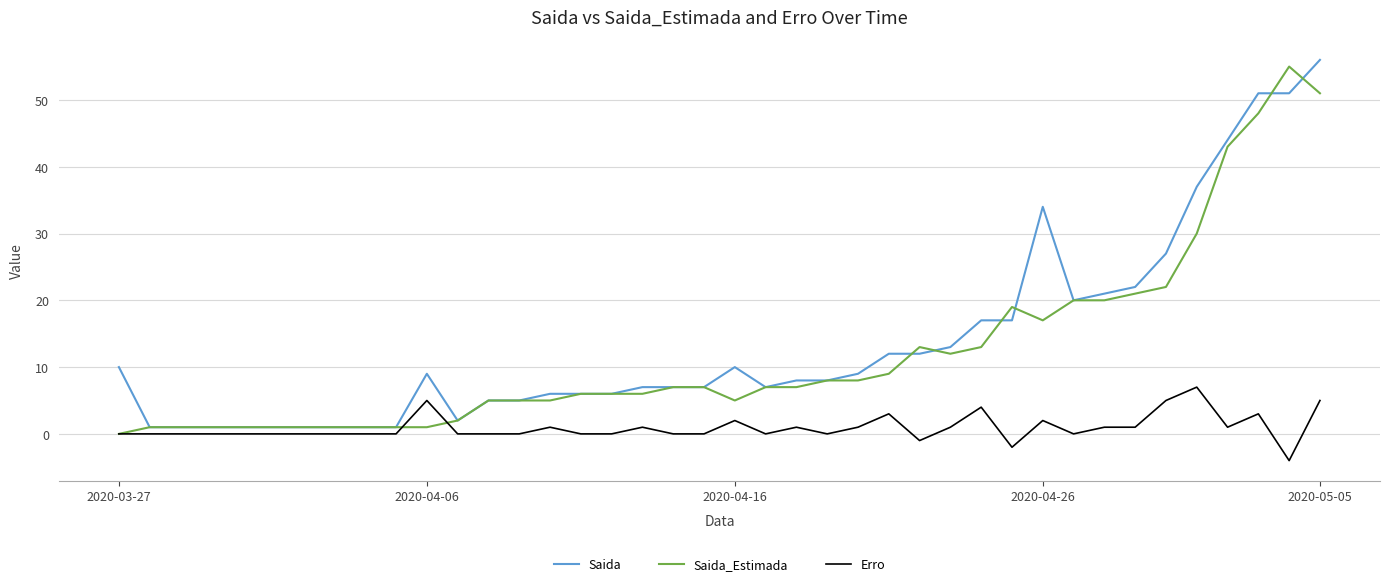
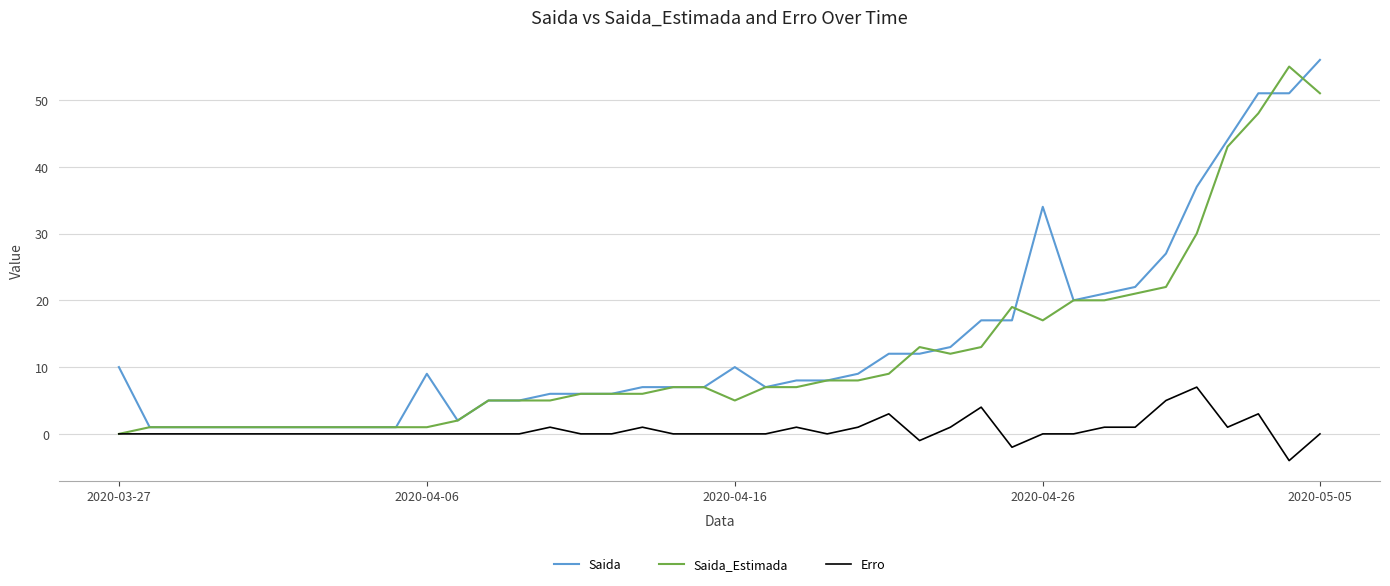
Erro, 2020-04-06: 5 -> 0
Erro, 2020-04-16: 2 -> 0
Erro, 2020-04-26: 2 -> 0
Erro, 2020-05-05: 5 -> 0
